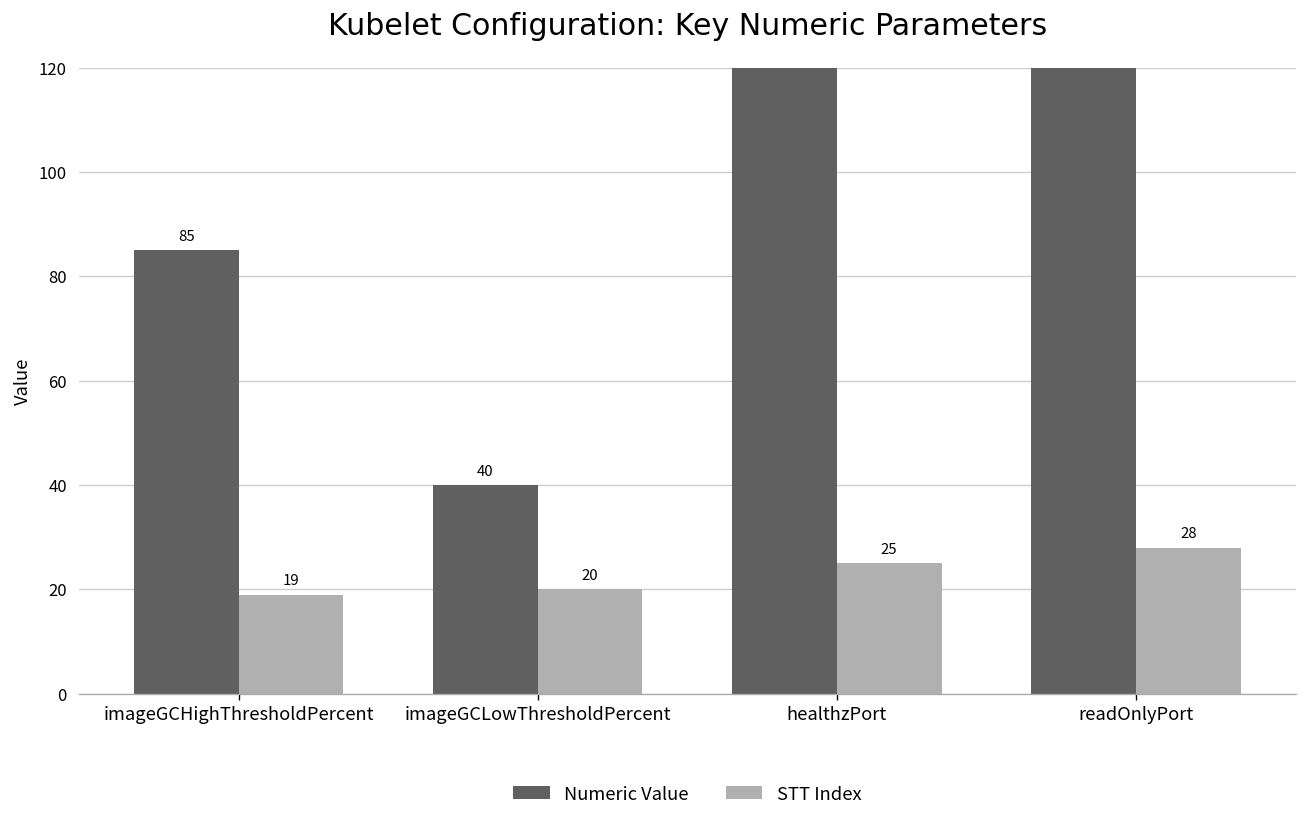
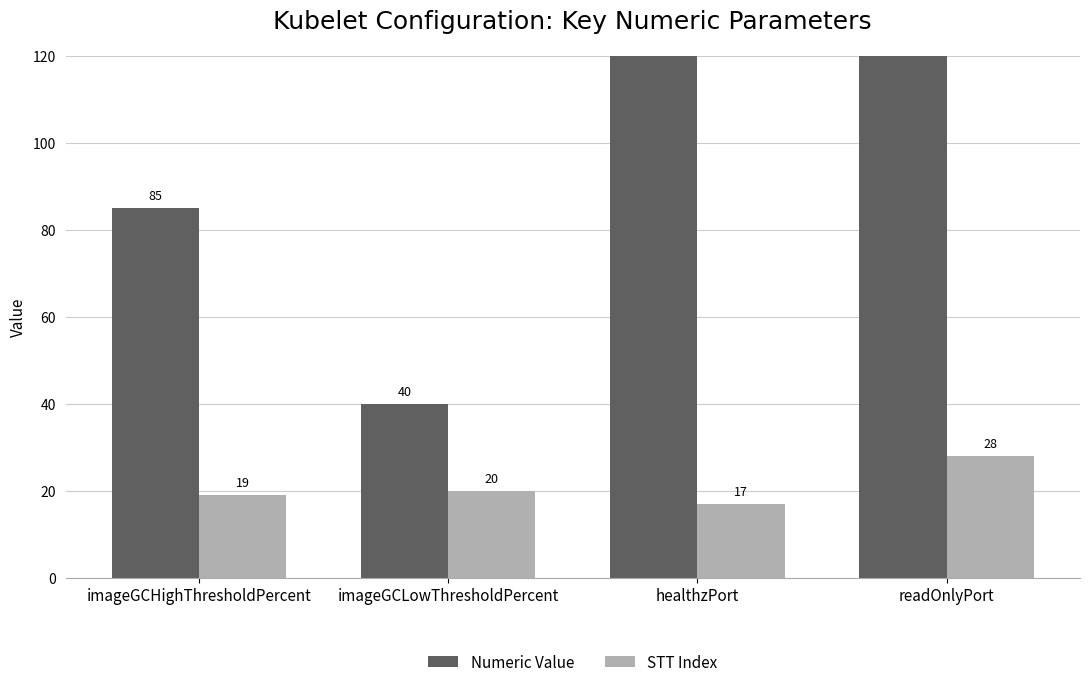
STT Index, healthzPort: 25 -> 17
